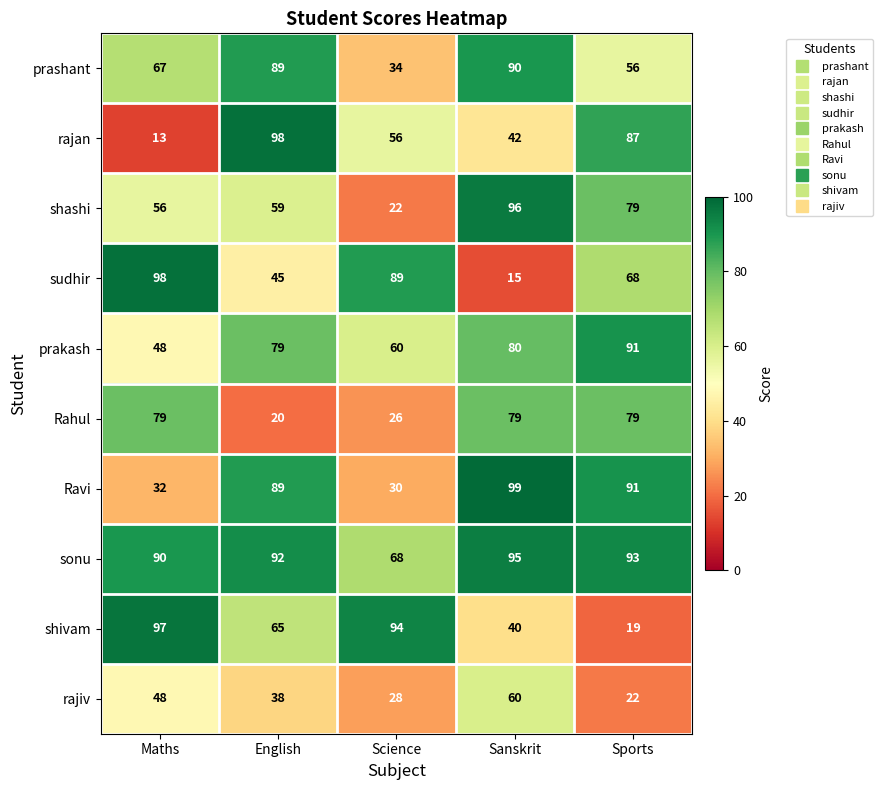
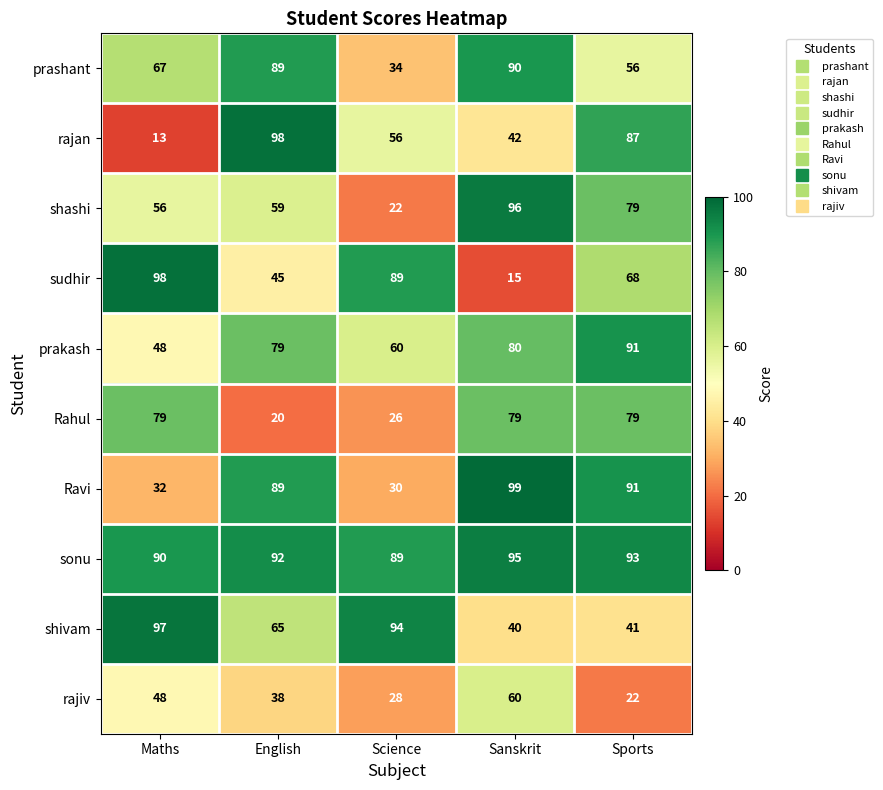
sonu, Science: 68 -> 89
shivam, Sports: 19 -> 41
